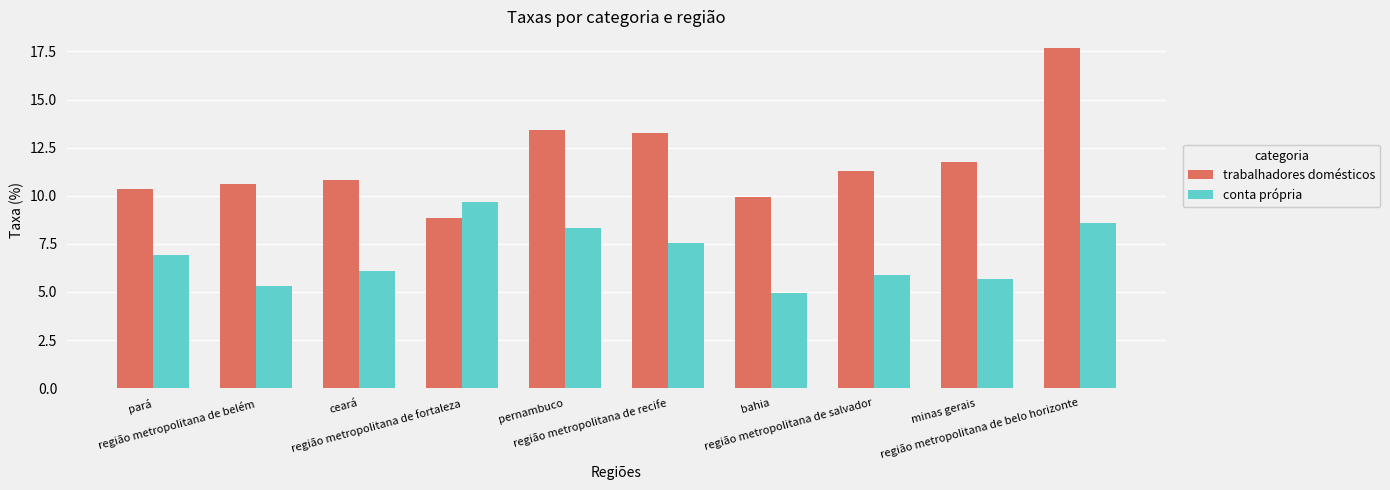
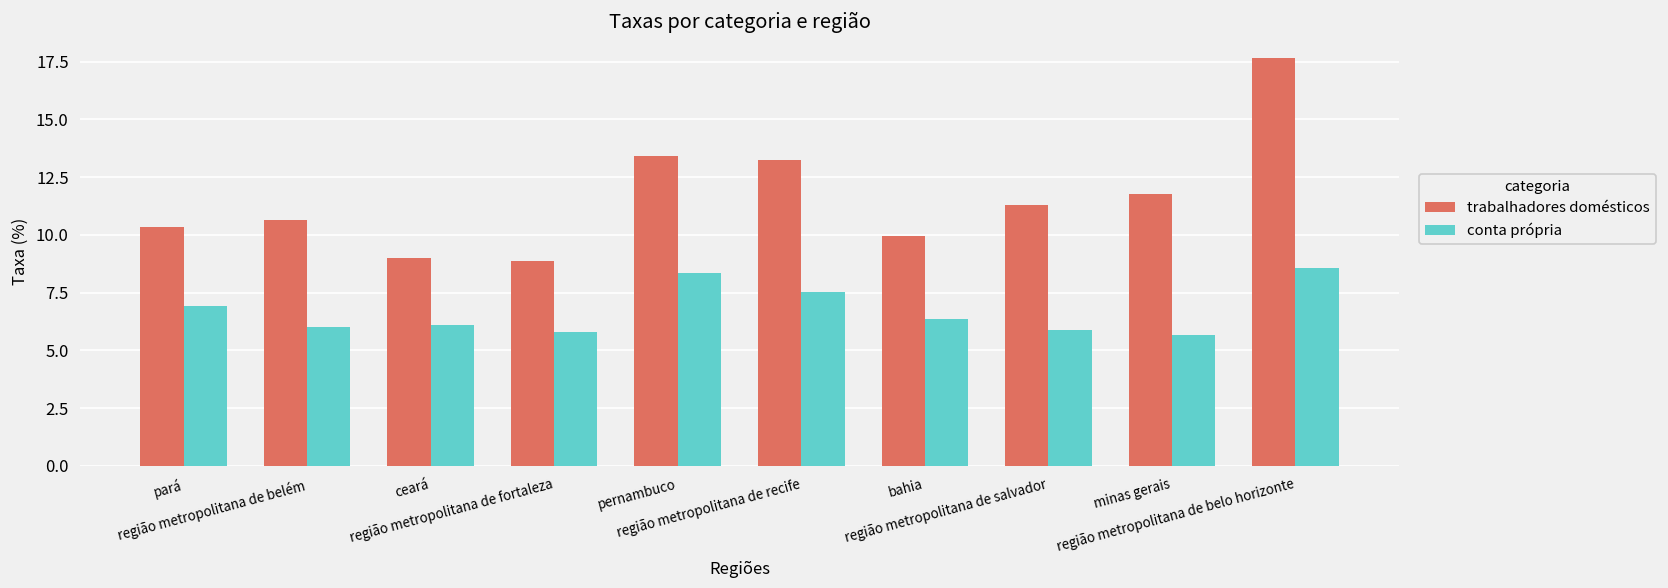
conta própria, região metropolitana de belém: 5.3 -> 6.0
trabalhadores domésticos, ceará: 10.8 -> 9.0
conta própria, região metropolitana de fortaleza: 9.7 -> 5.8
conta própria, bahia: 5.0 -> 6.4
